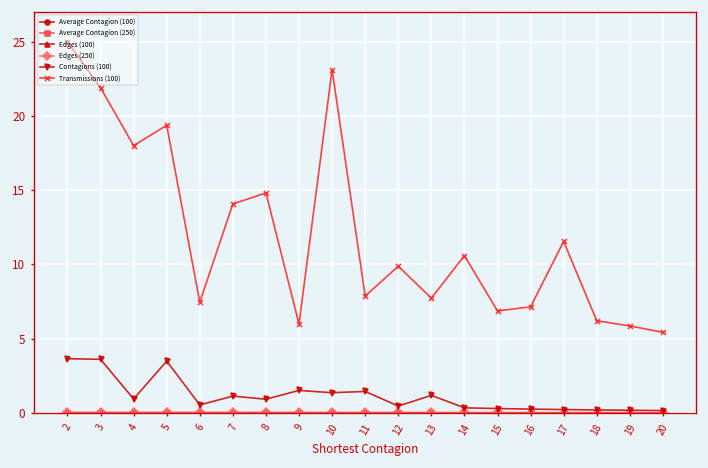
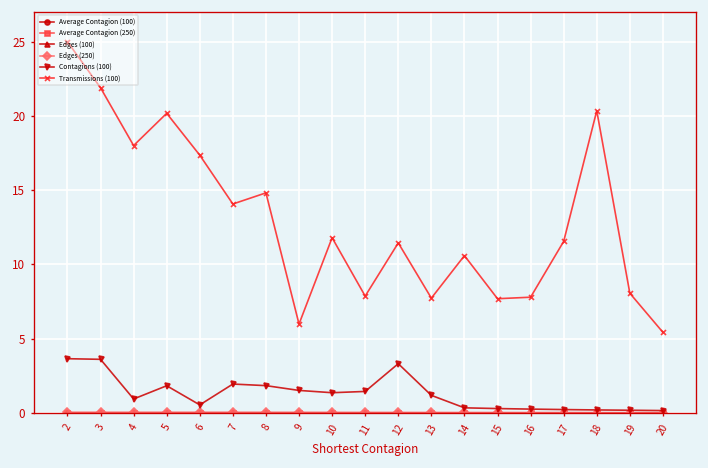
Contagions (100), 5: 3.5 -> 1.8
Transmissions (100), 5: 19.4 -> 20.2
Transmissions (100), 6: 7.5 -> 17.4
Contagions (100), 7: 1.1 -> 2.0
Contagions (100), 8: 0.9 -> 1.8
Transmissions (100), 10: 23.1 -> 11.8
Contagions (100), 12: 0.5 -> 3.3
Transmissions (100), 12: 9.9 -> 11.5
Transmissions (100), 15: 6.9 -> 7.7
Transmissions (100), 16: 7.1 -> 7.8
Transmissions (100), 18: 6.2 -> 20.3
Transmissions (100), 19: 5.9 -> 8.1
